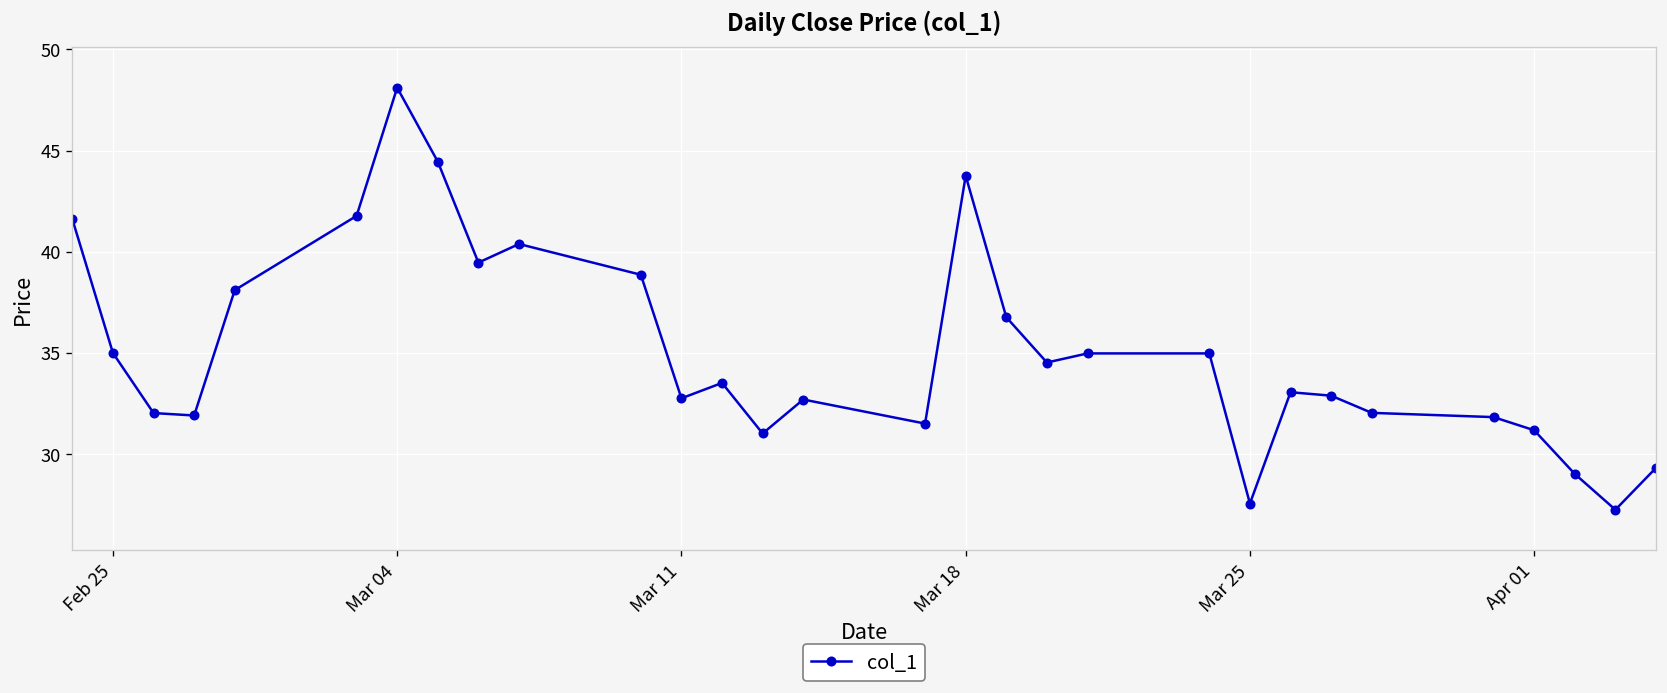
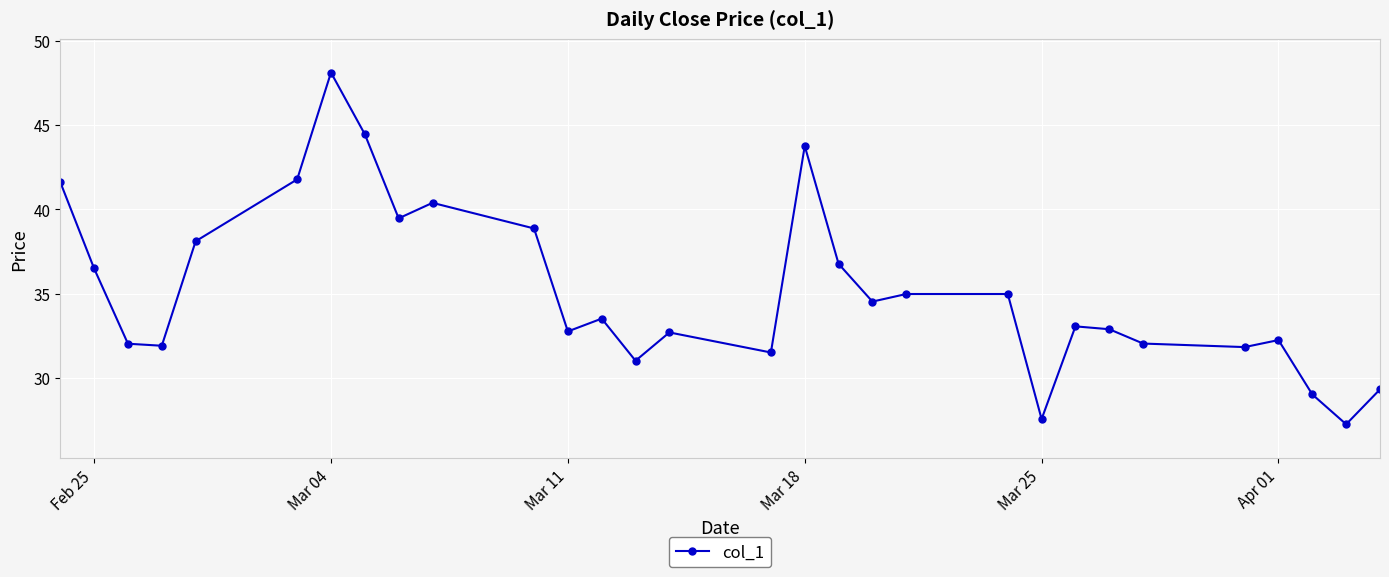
Feb 25: 35.0 -> 36.5
Apr 01: 31.2 -> 32.2
